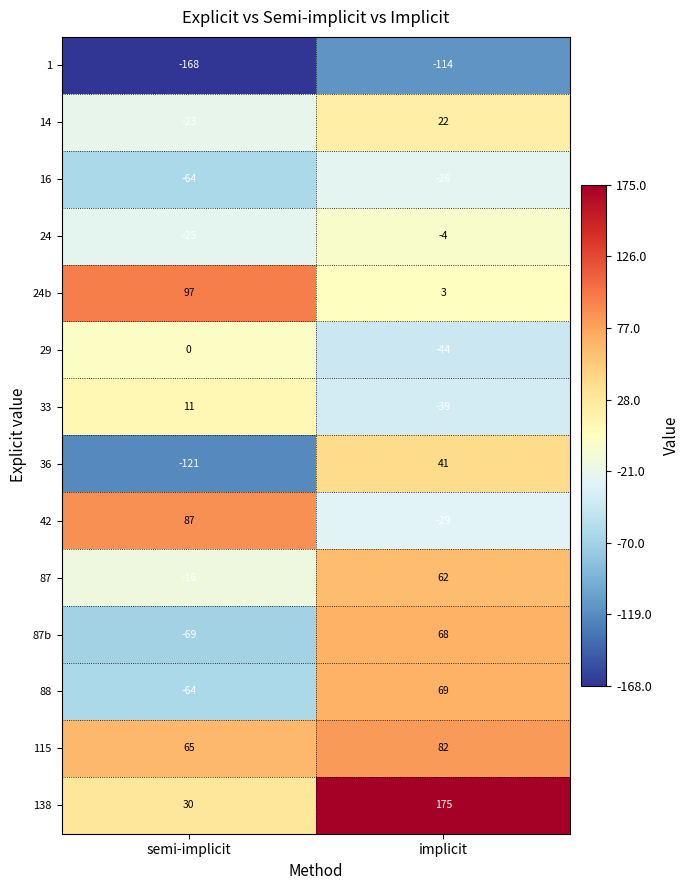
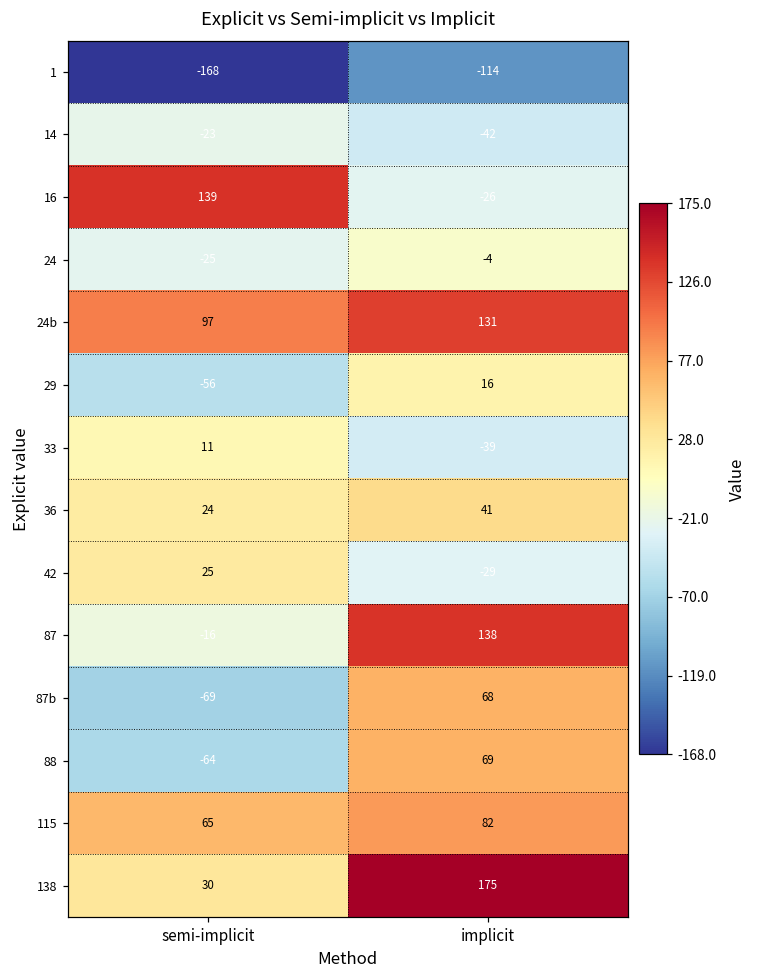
14, implicit: 22 -> -42
16, semi-implicit: -64 -> 139
24b, implicit: 3 -> 131
29, semi-implicit: 0 -> -56
29, implicit: -44 -> 16
36, semi-implicit: -121 -> 24
42, semi-implicit: 87 -> 25
87, implicit: 62 -> 138
